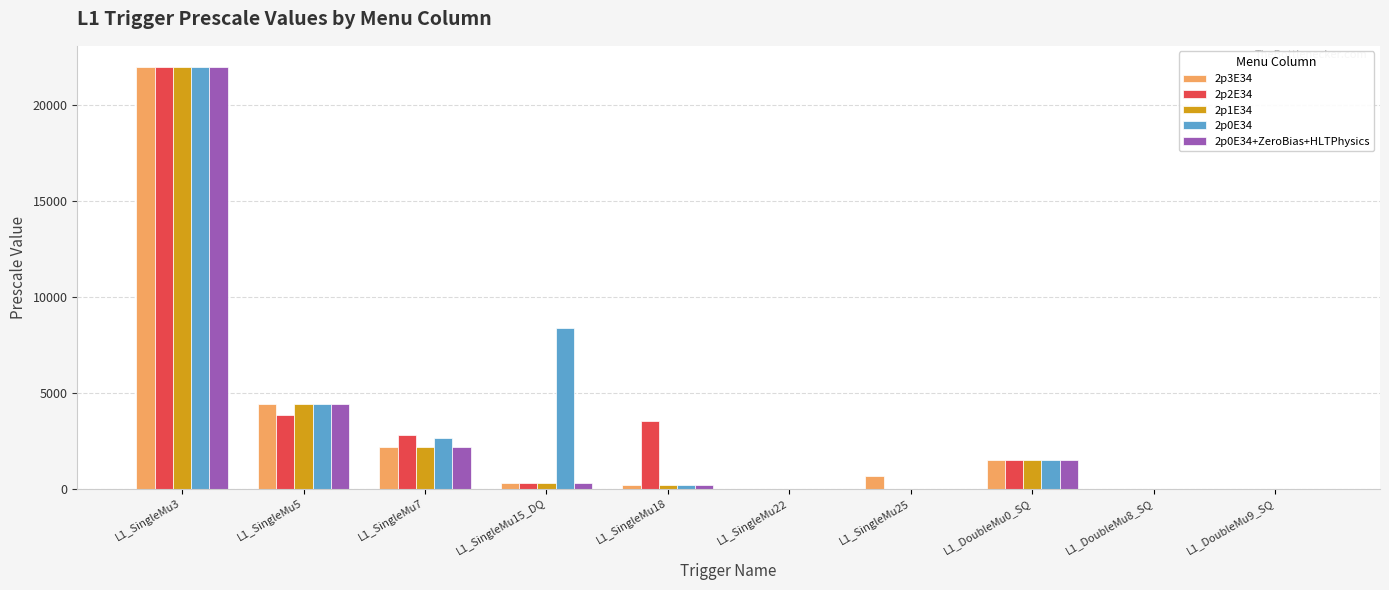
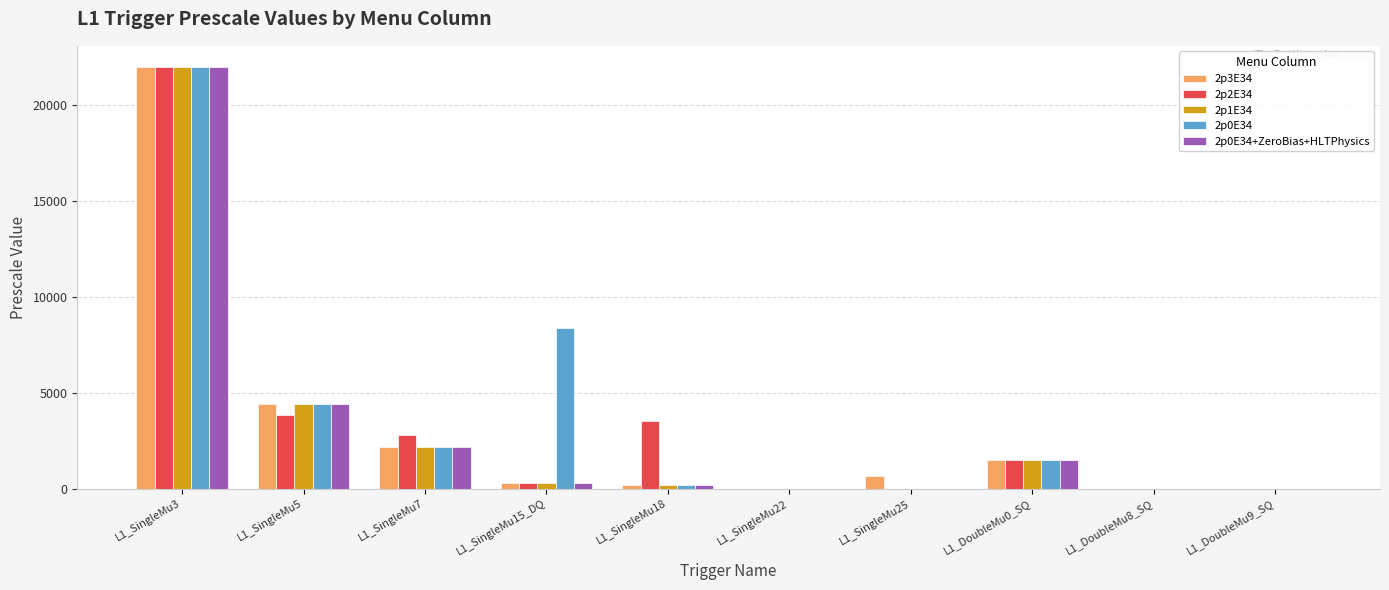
2p0E34, L1_SingleMu7: 2600 -> 2200
